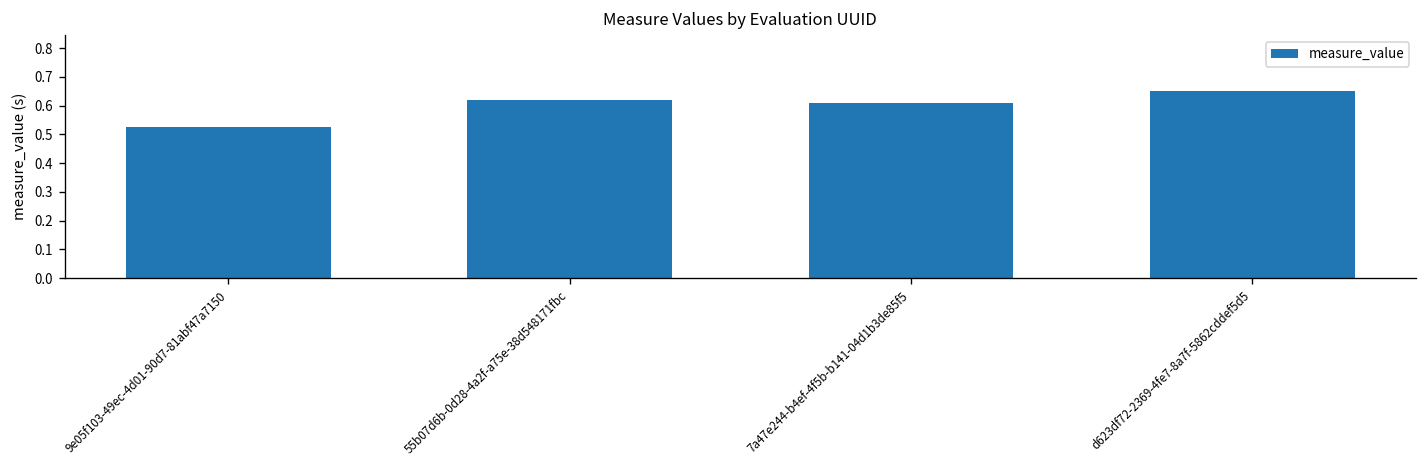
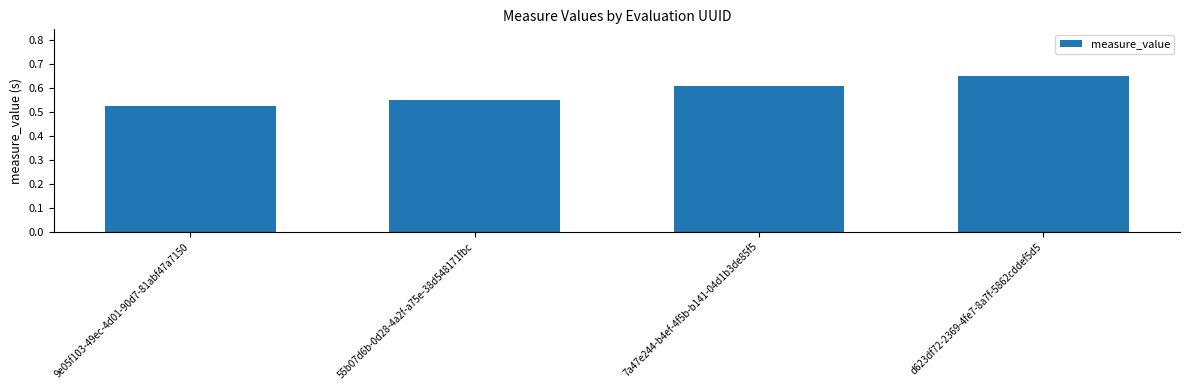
55b07d6b-0d28-4a2f-a75e-38d548171fbc: 0.62 -> 0.55
